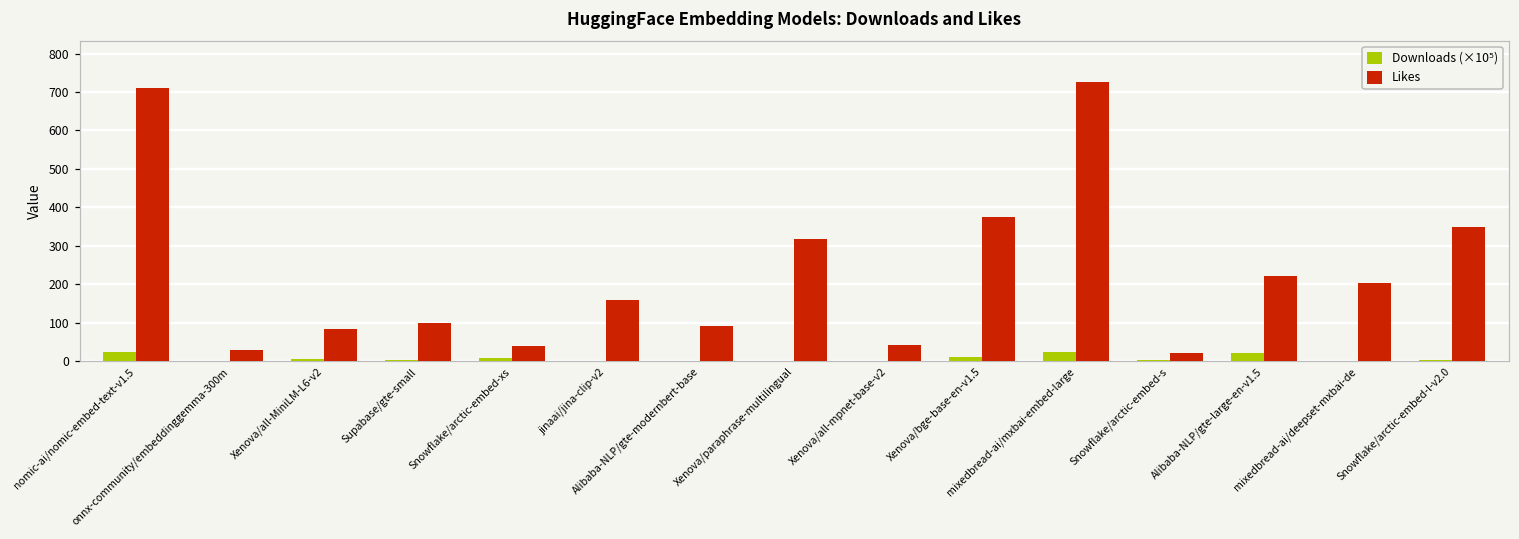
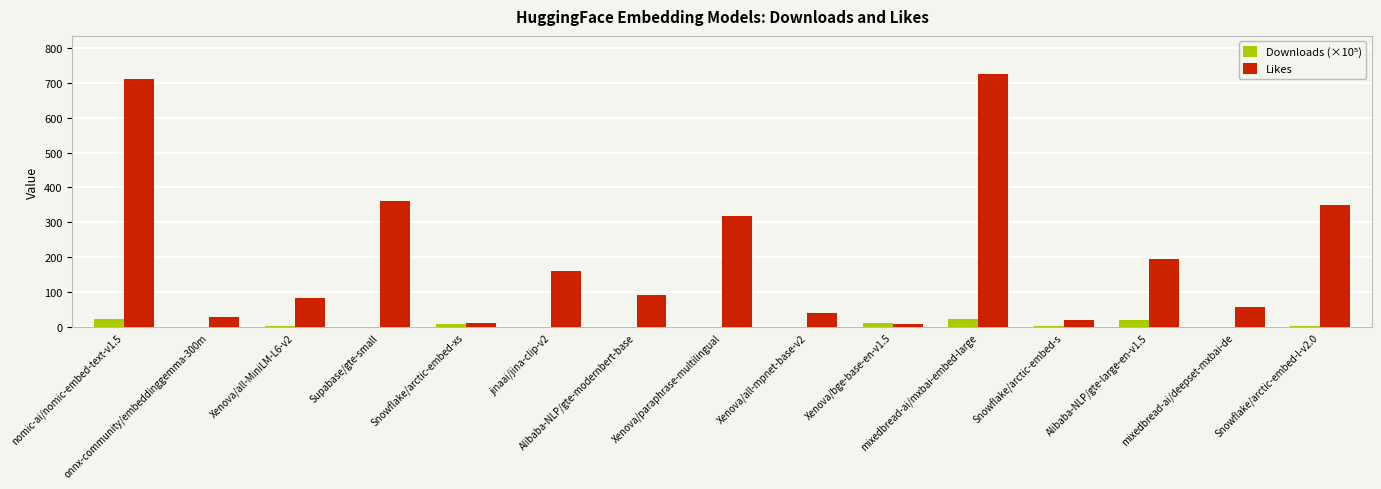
Likes, Supabase/gte-small: 100 -> 360
Likes, Snowflake/arctic-embed-xs: 40 -> 10
Likes, Xenova/bge-base-en-v1.5: 380 -> 10
Likes, Alibaba-NLP/gte-large-en-v1.5: 220 -> 190
Likes, mixedbread-ai/deepset-mxbai-de: 200 -> 60
